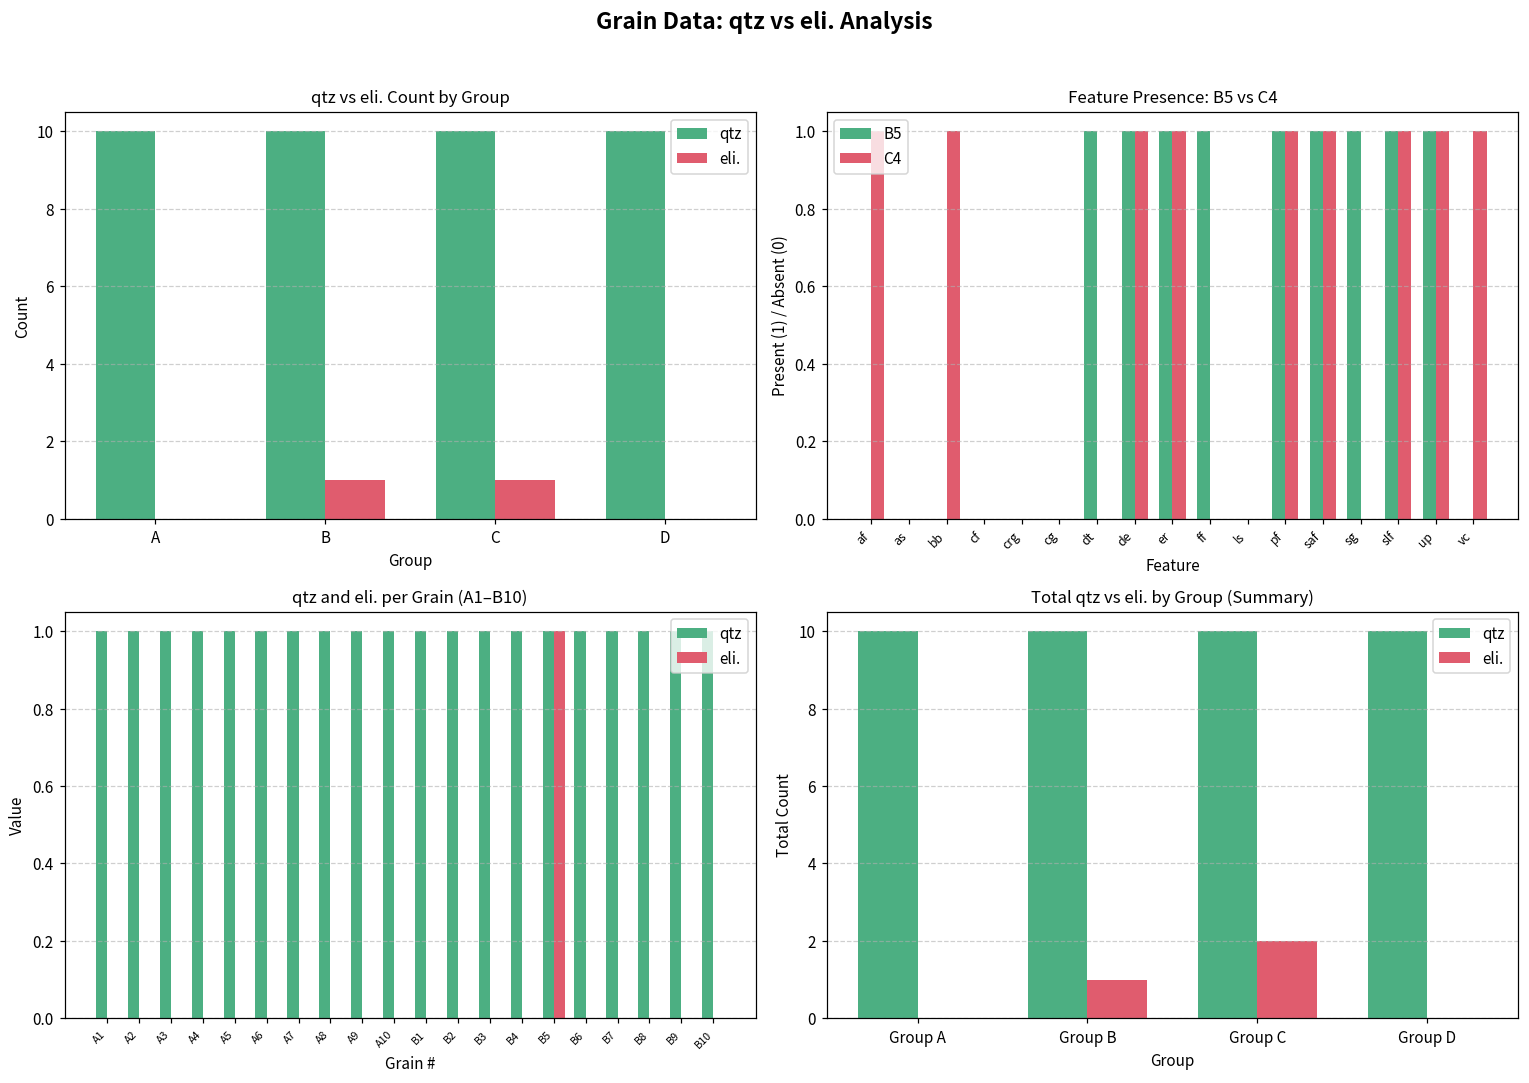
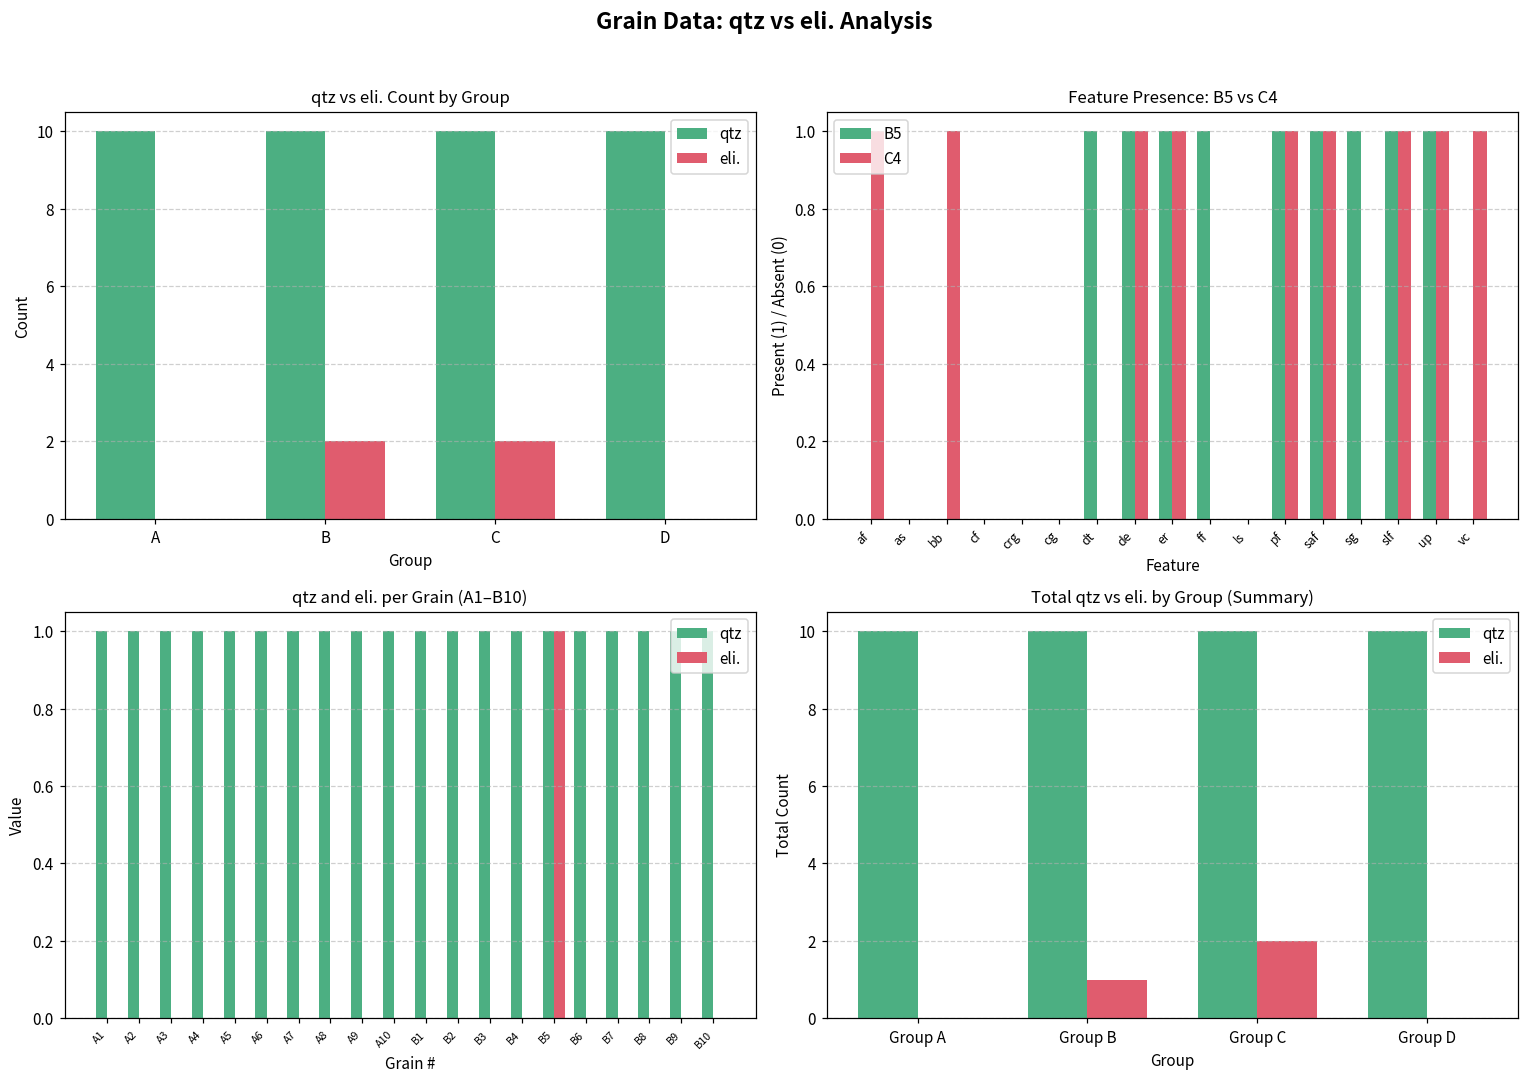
qtz vs eli. Count by Group, eli., B: 1 -> 2
qtz vs eli. Count by Group, eli., C: 1 -> 2
